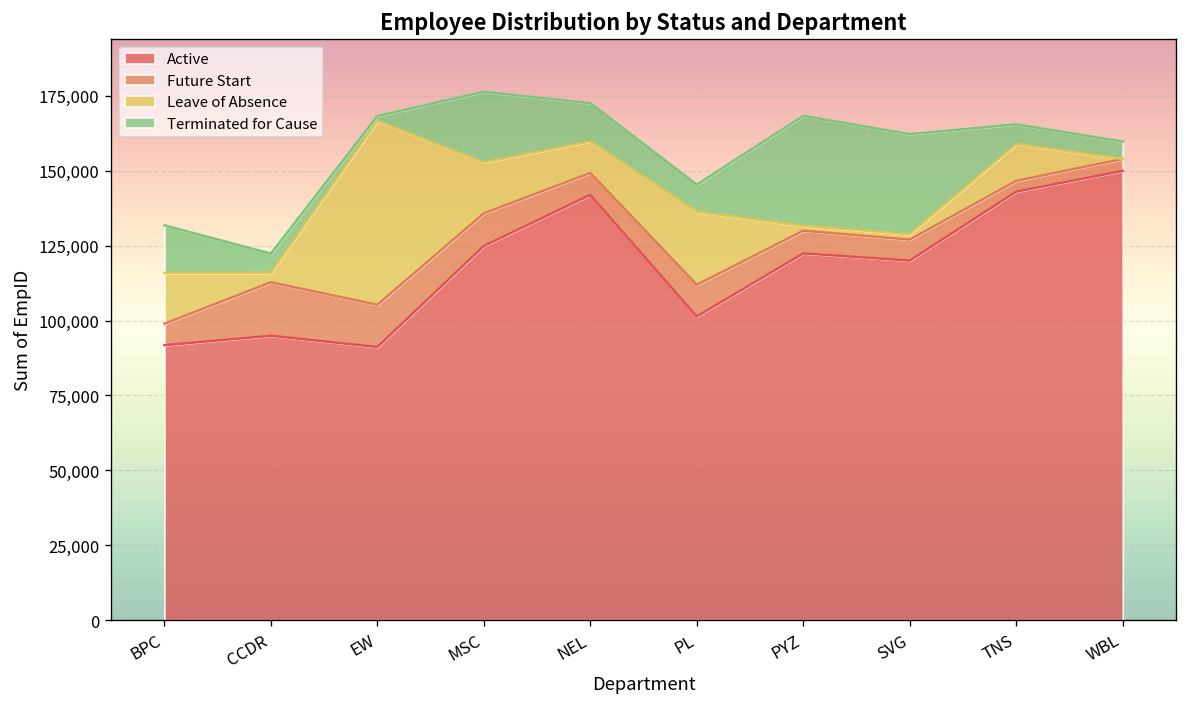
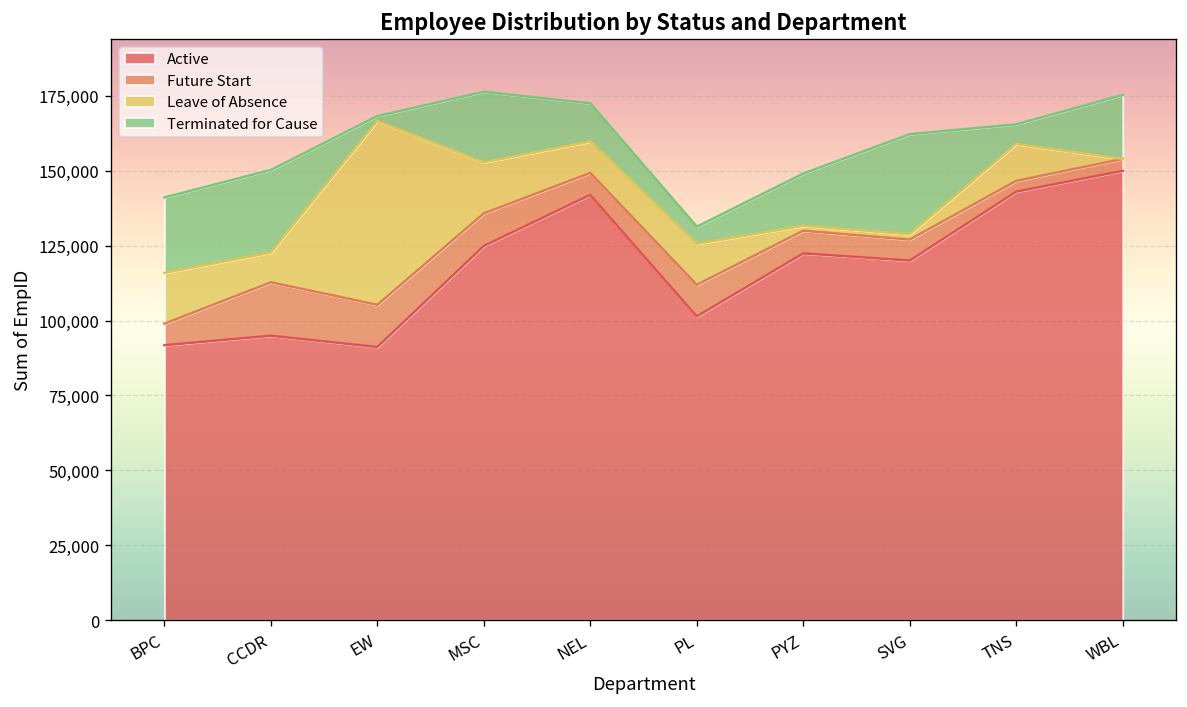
Terminated for Cause, BPC: 16,000 -> 25,000
Leave of Absence, CCDR: 3,000 -> 10,000
Terminated for Cause, CCDR: 6,000 -> 28,000
Leave of Absence, PL: 24,000 -> 14,000
Terminated for Cause, PL: 9,000 -> 6,000
Terminated for Cause, PYZ: 37,000 -> 17,000
Terminated for Cause, WBL: 6,000 -> 21,000
